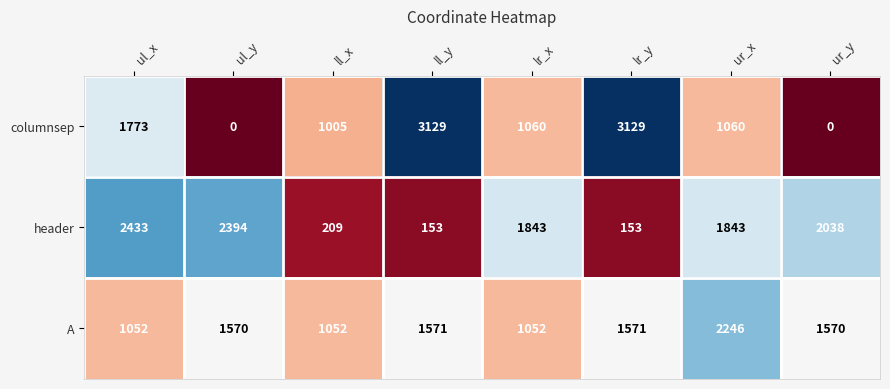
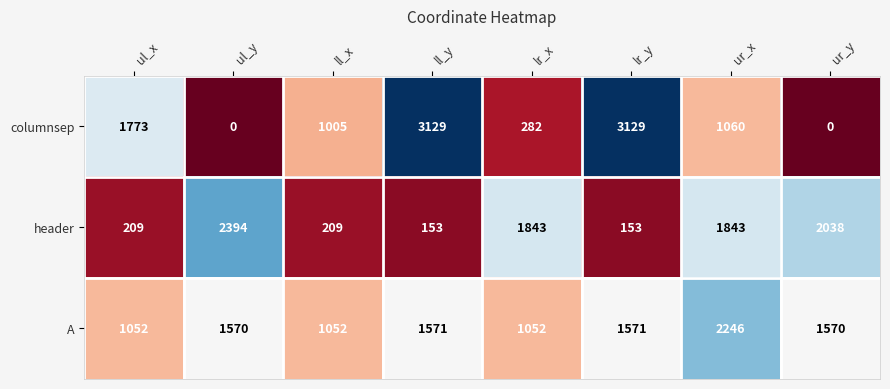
columnsep, lr_x: 1060 -> 282
header, ul_x: 2433 -> 209
